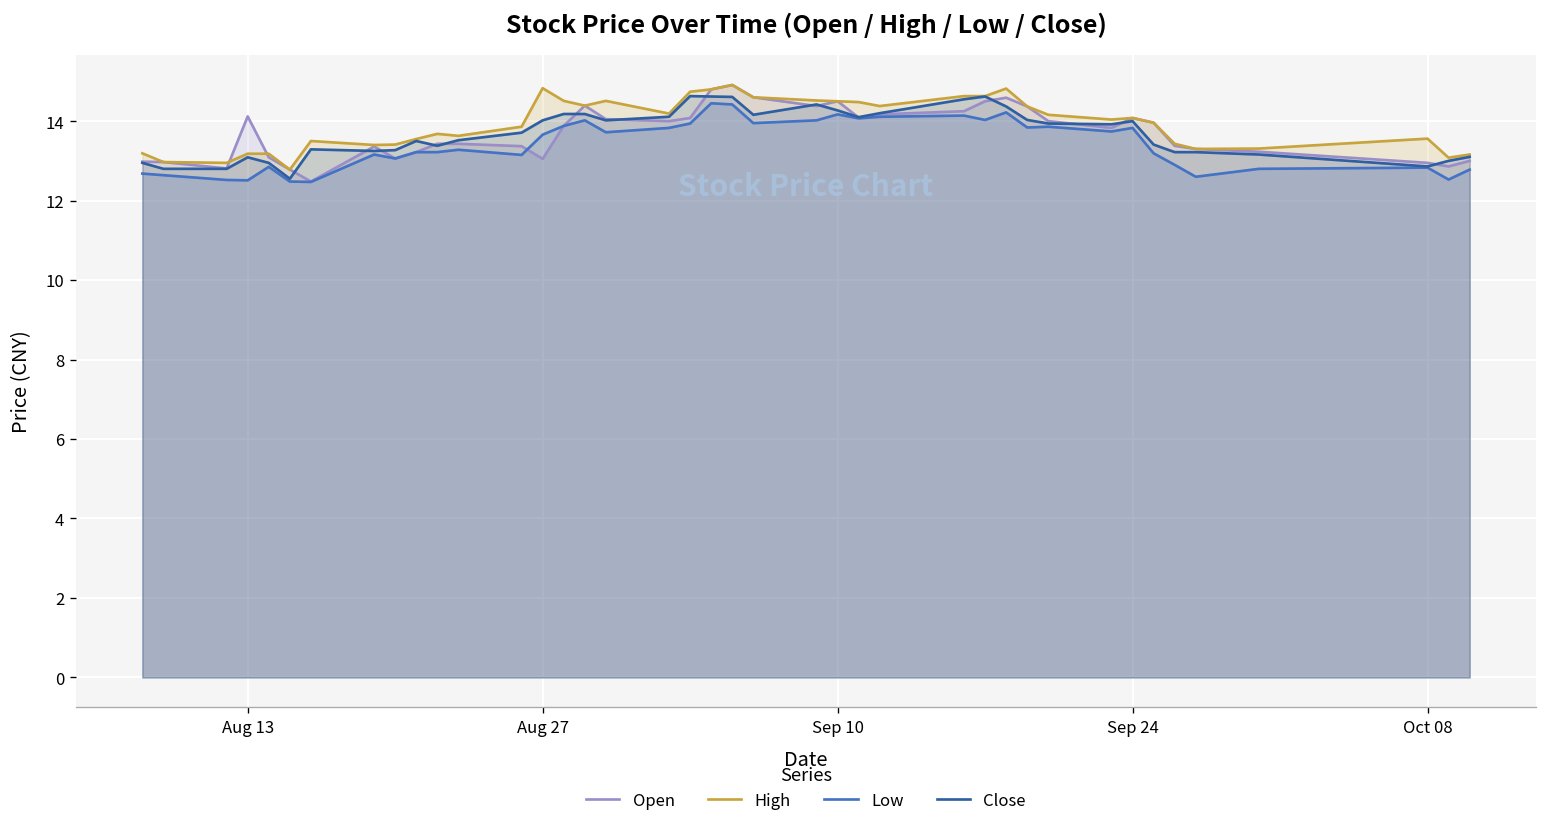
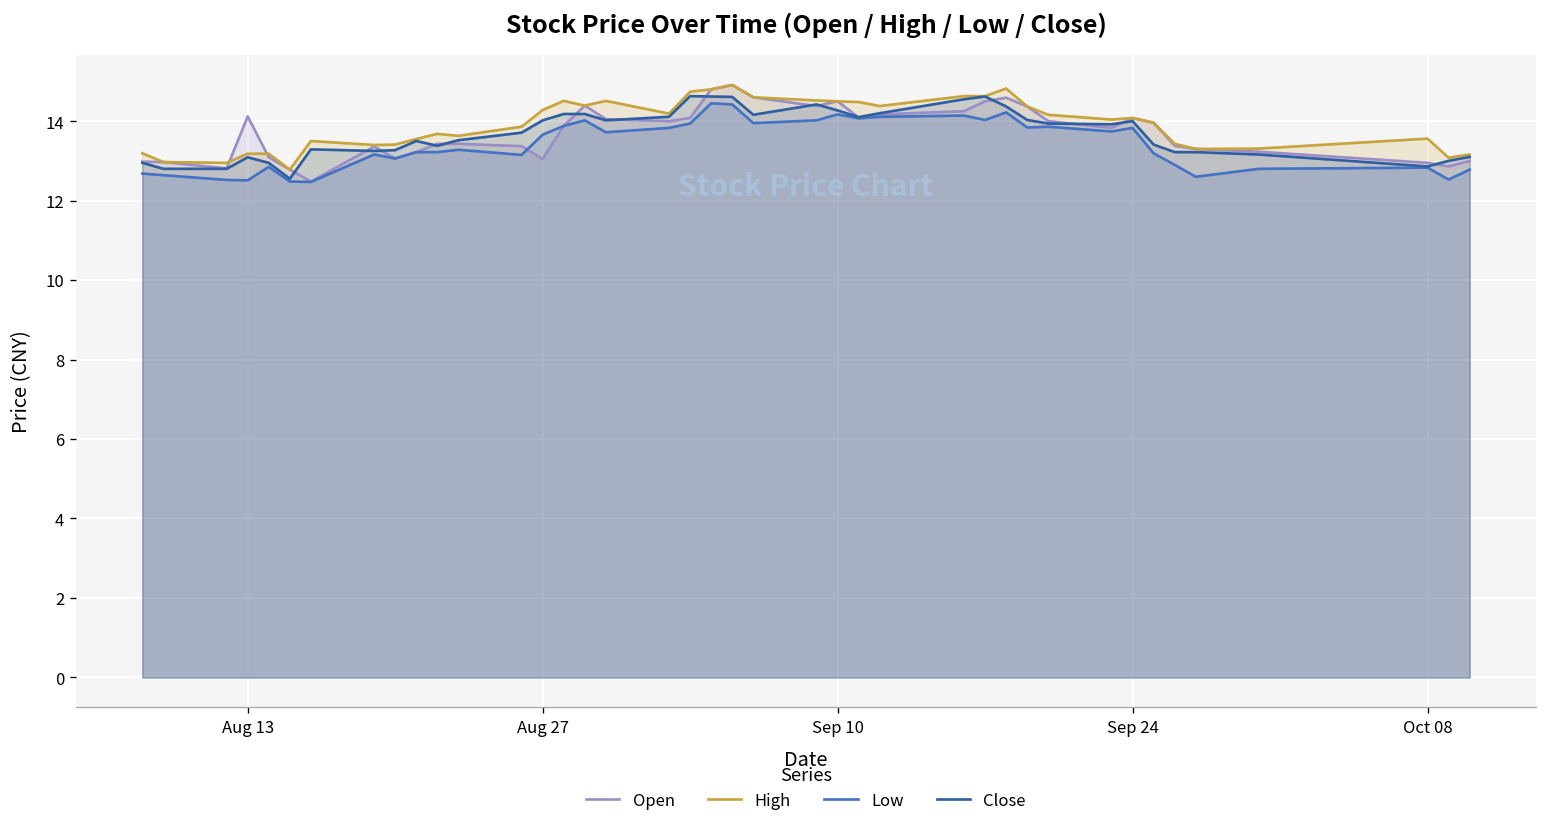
High, Aug 27: 14.8 -> 14.3
